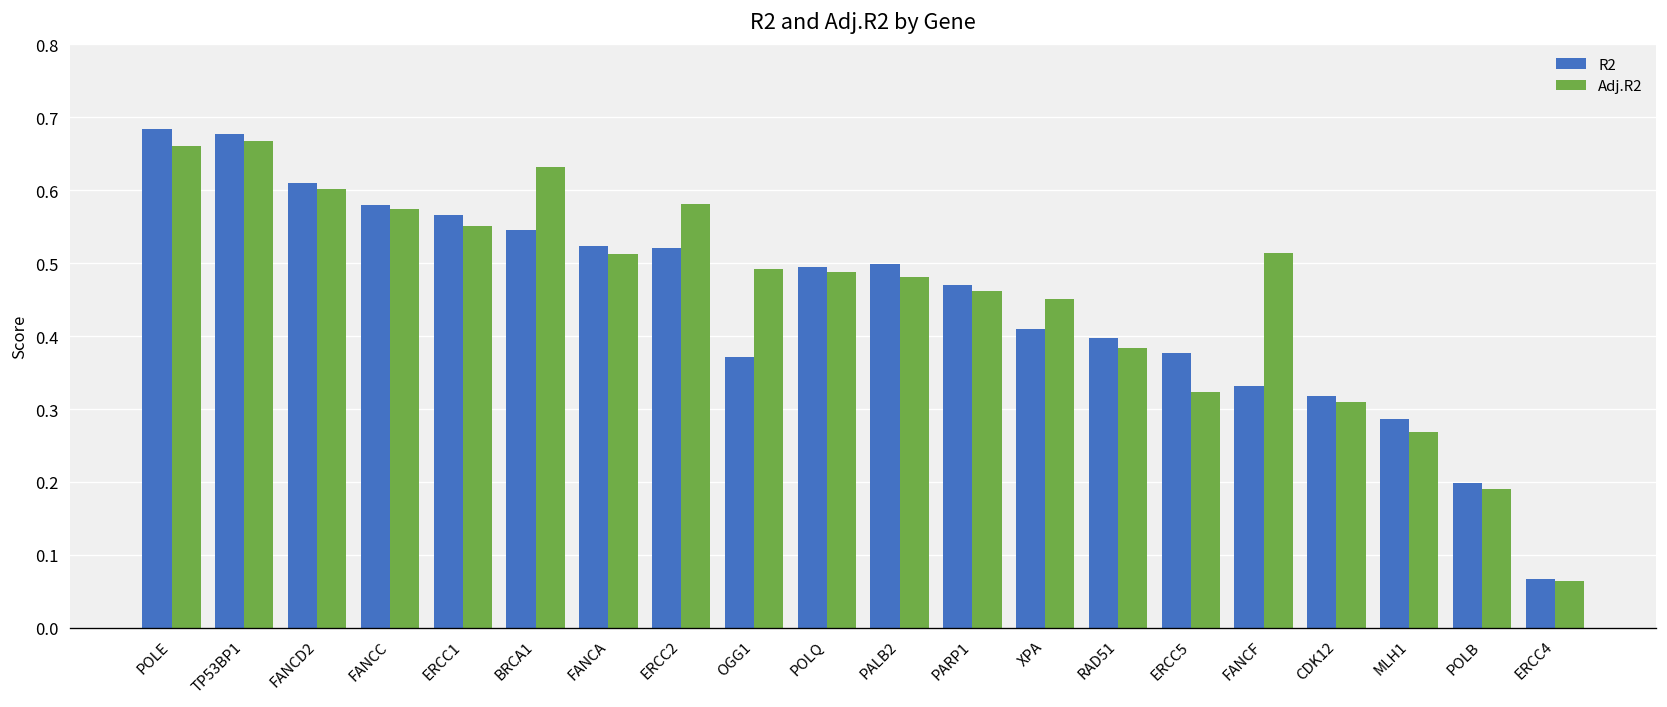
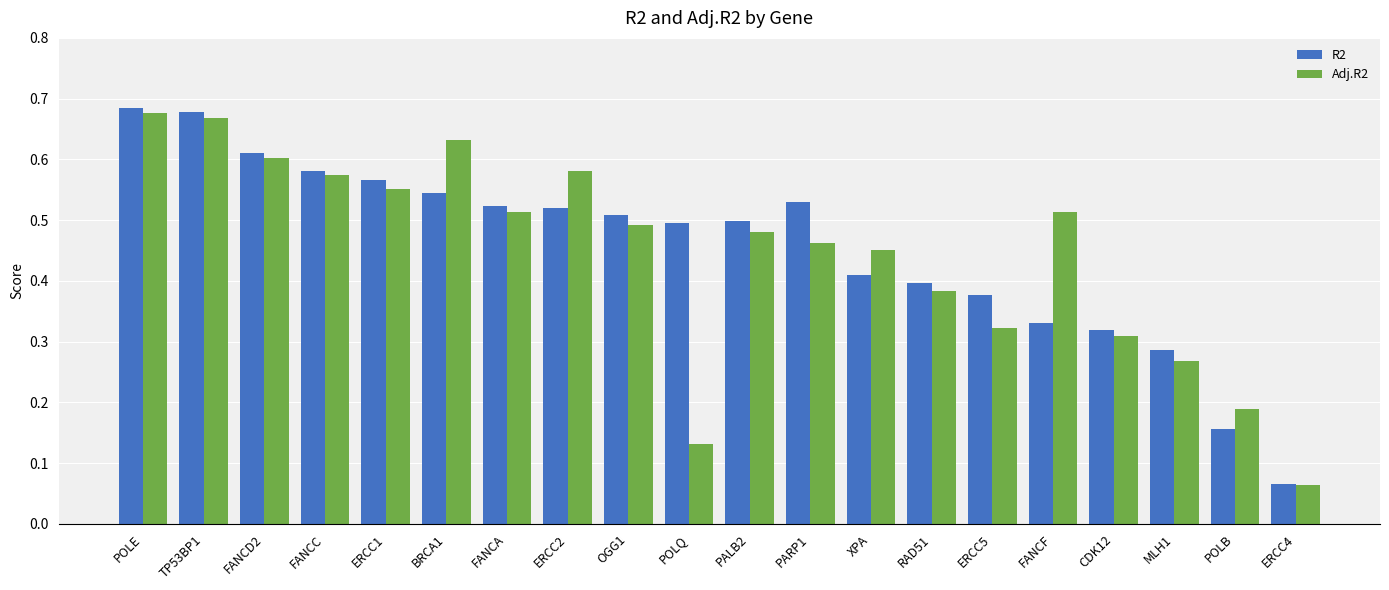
Adj.R2, POLE: 0.66 -> 0.68
R2, OGG1: 0.37 -> 0.51
Adj.R2, POLQ: 0.49 -> 0.13
R2, PARP1: 0.47 -> 0.53
R2, POLB: 0.20 -> 0.16
